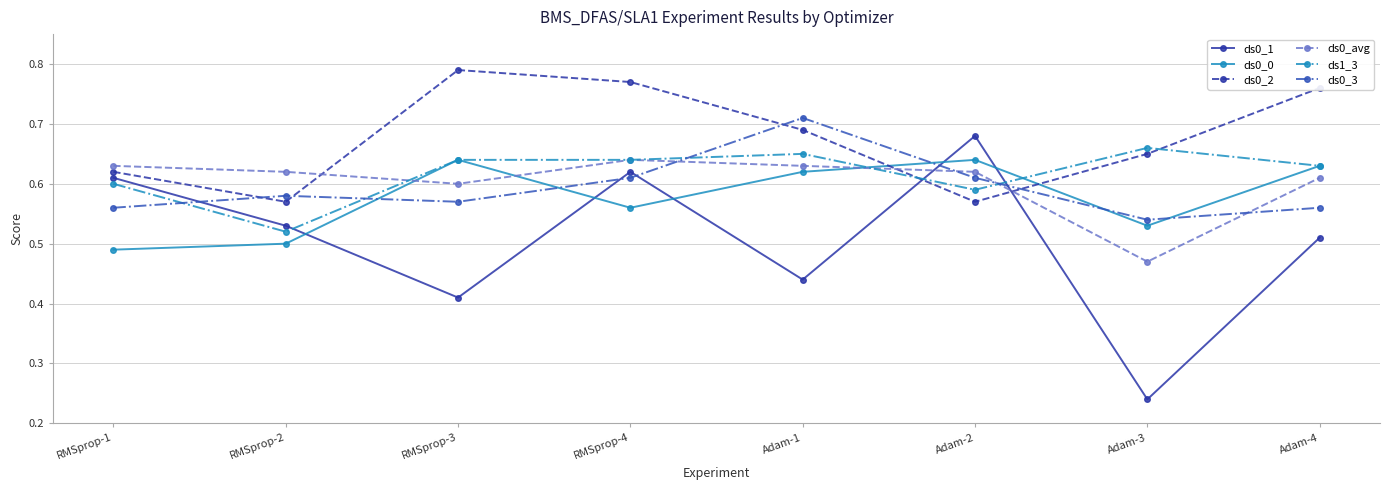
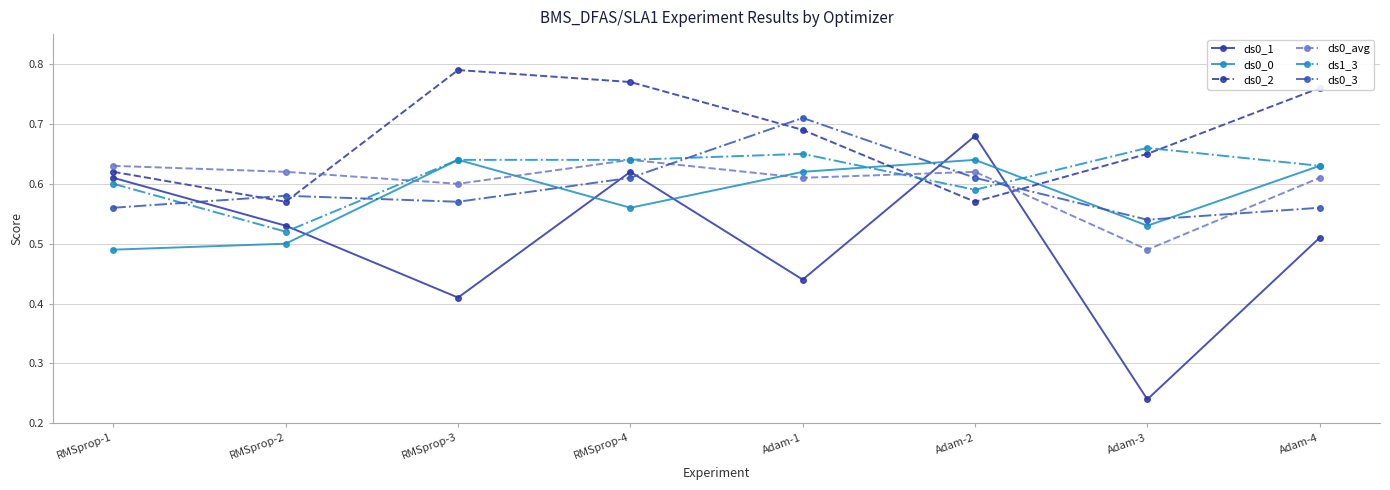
ds0_avg, Adam-1: 0.63 -> 0.61
ds0_avg, Adam-3: 0.47 -> 0.49
